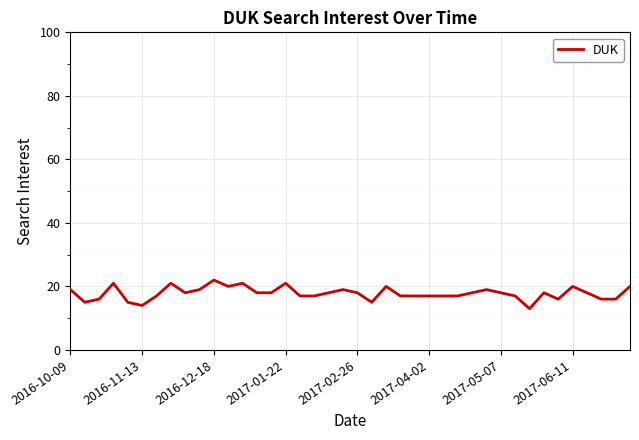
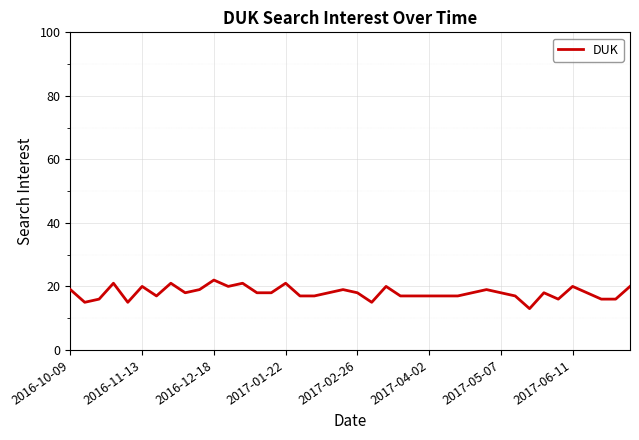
2016-11-13: 14 -> 20
